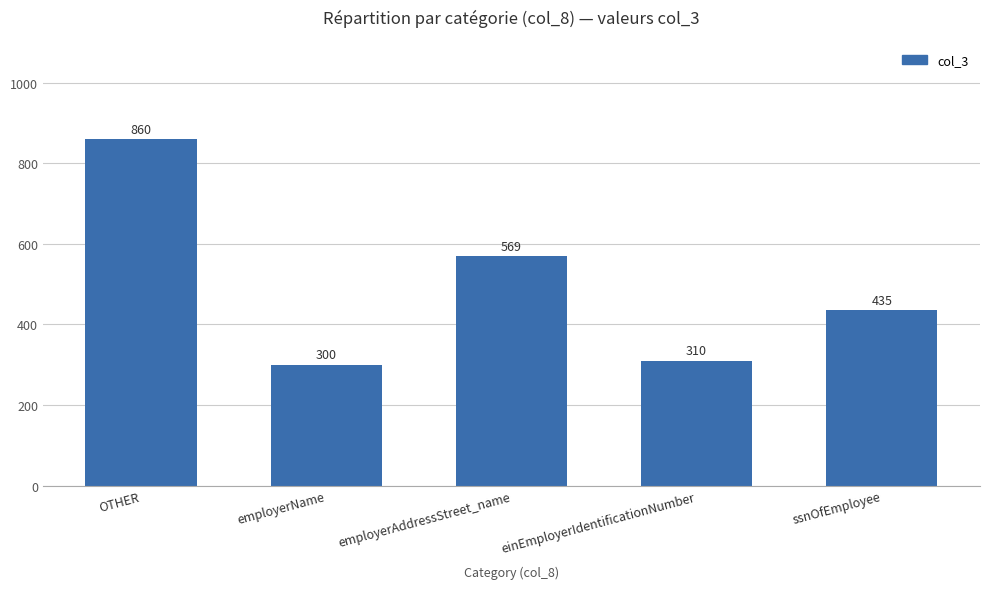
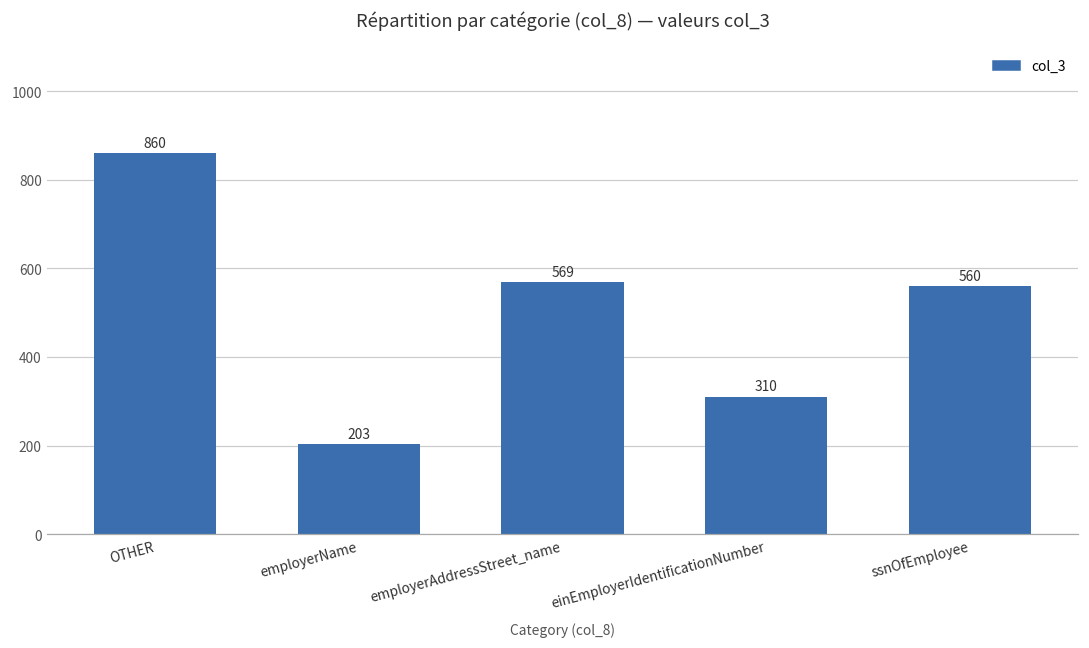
employerName: 300 -> 203
ssnOfEmployee: 435 -> 560
